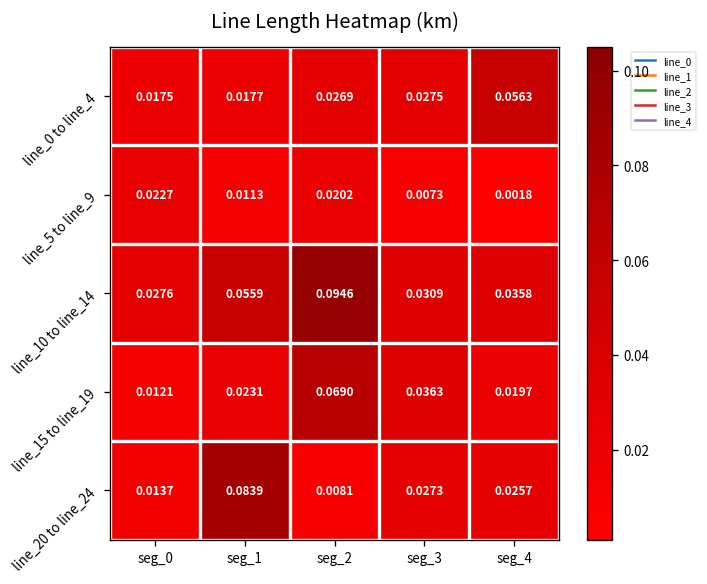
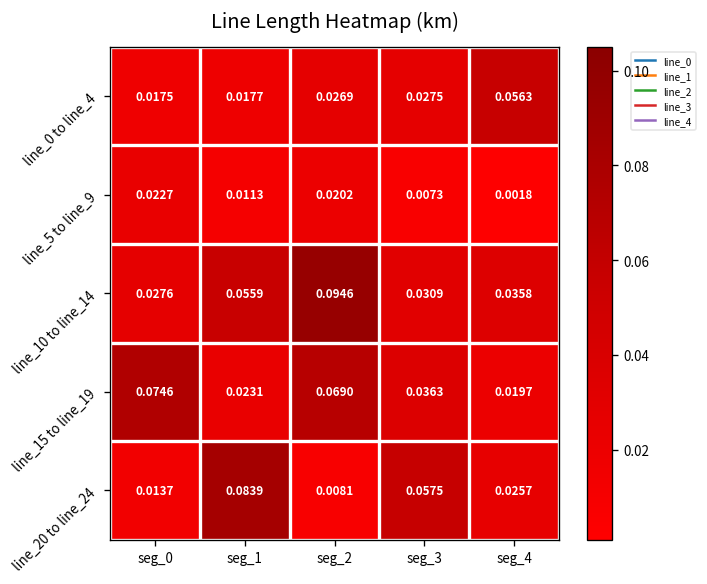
line_15 to line_19, seg_0: 0.0121 -> 0.0746
line_20 to line_24, seg_3: 0.0273 -> 0.0575
